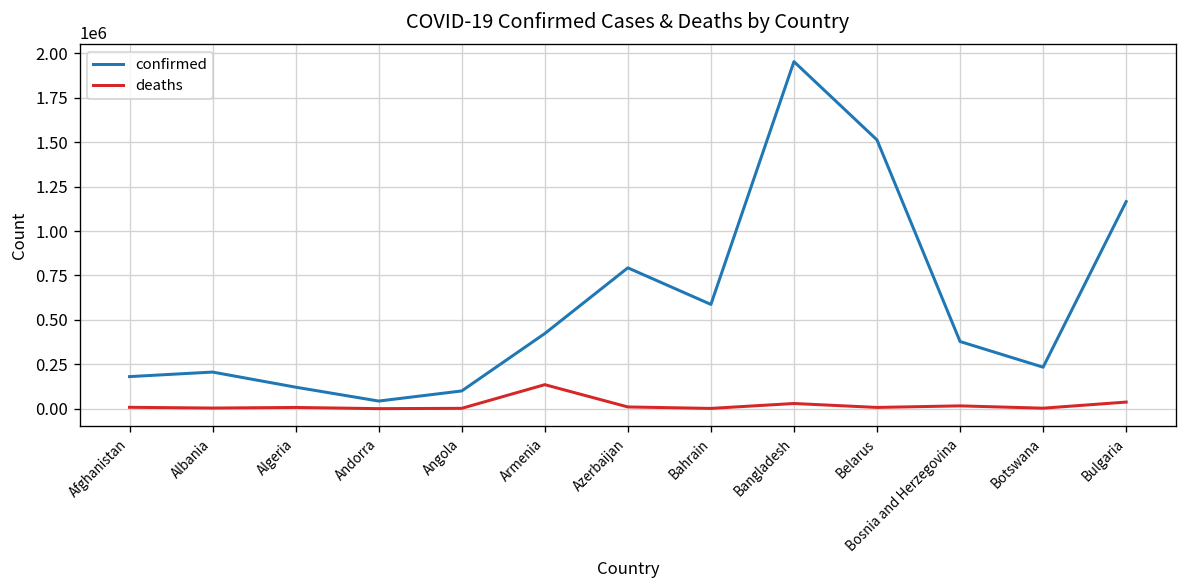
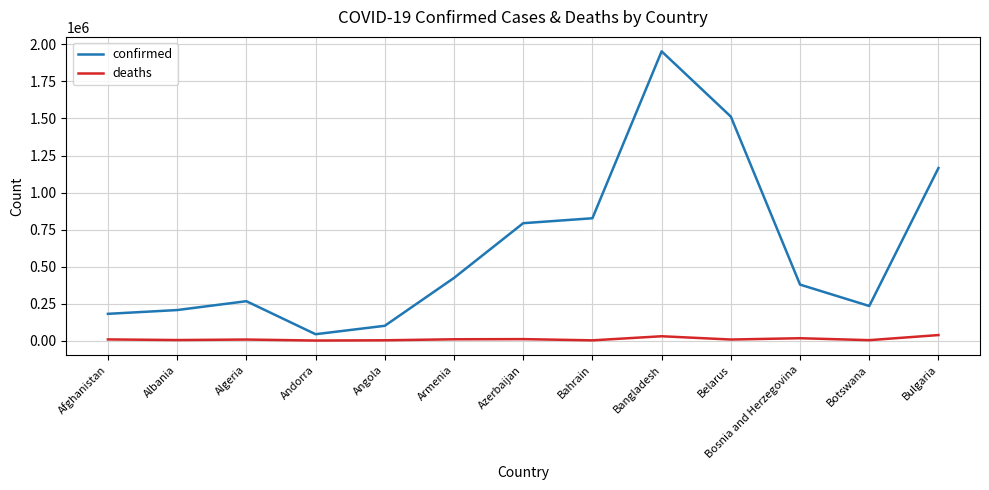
confirmed, Algeria: 120000 -> 270000
deaths, Armenia: 140000 -> 10000
confirmed, Bahrain: 590000 -> 830000
